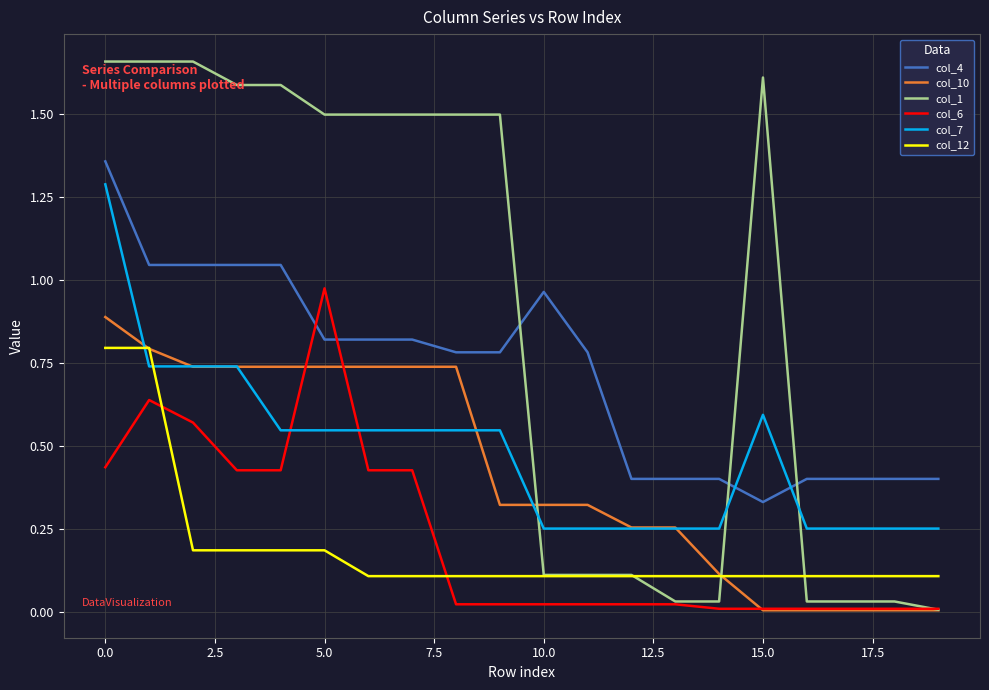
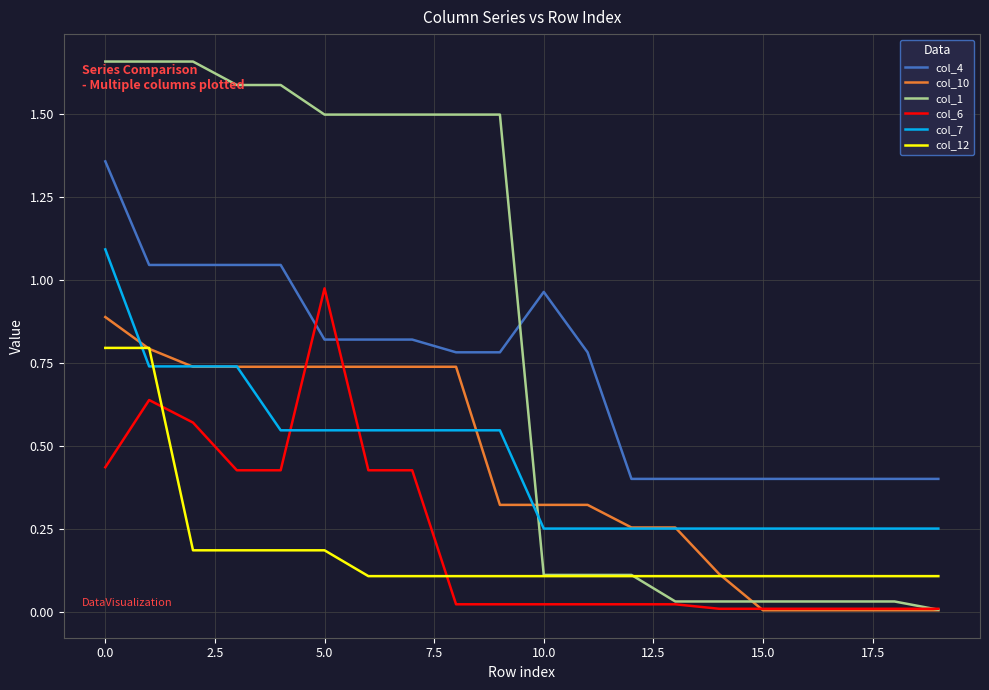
col_7, 0.0: 1.29 -> 1.09
col_4, 15.0: 0.33 -> 0.40
col_1, 15.0: 1.61 -> 0.03
col_7, 15.0: 0.59 -> 0.25
